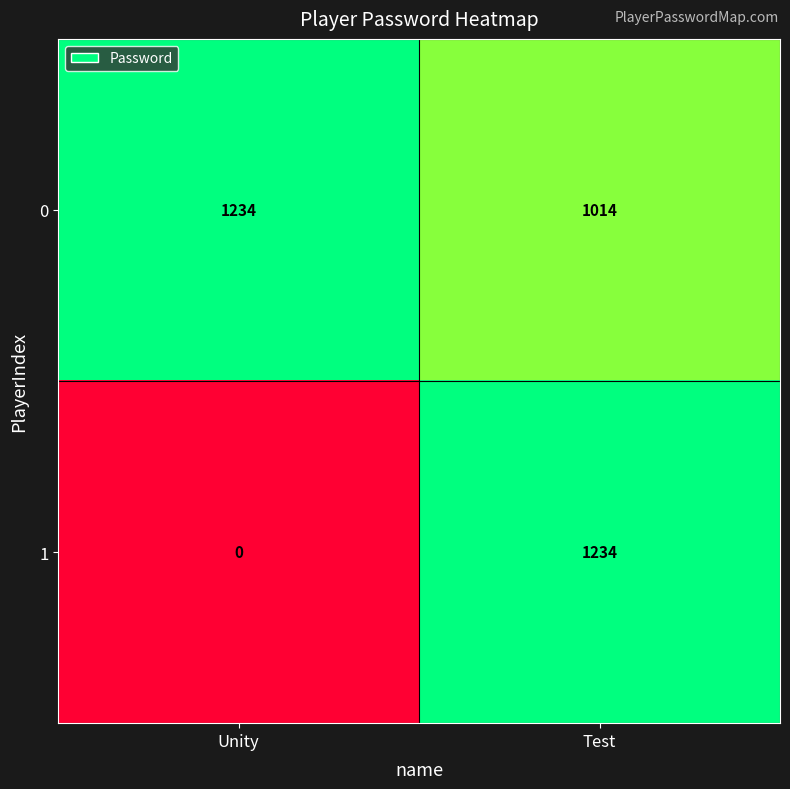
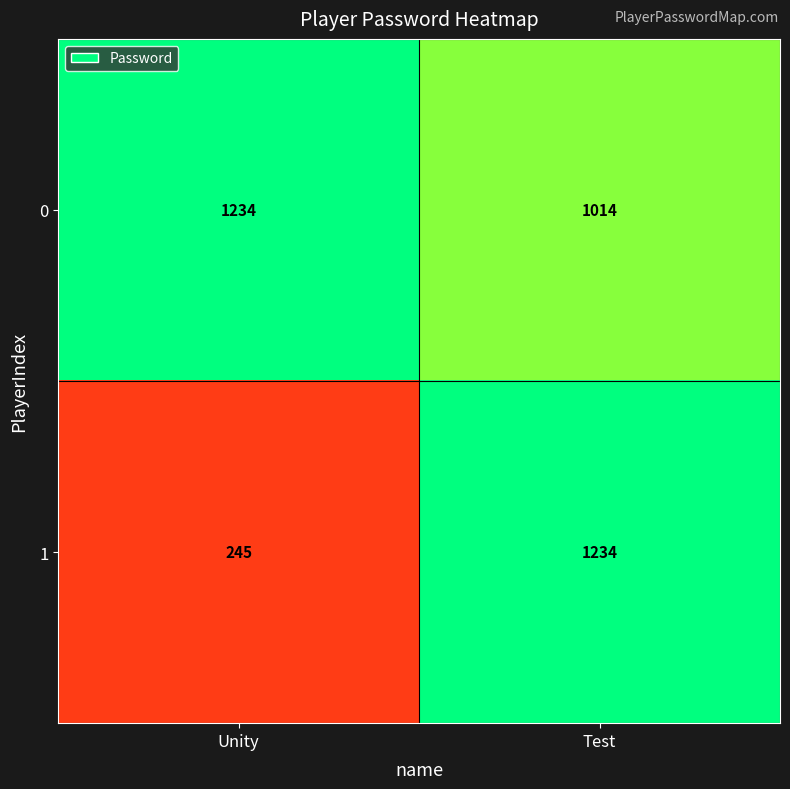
1, Unity: 0 -> 245
